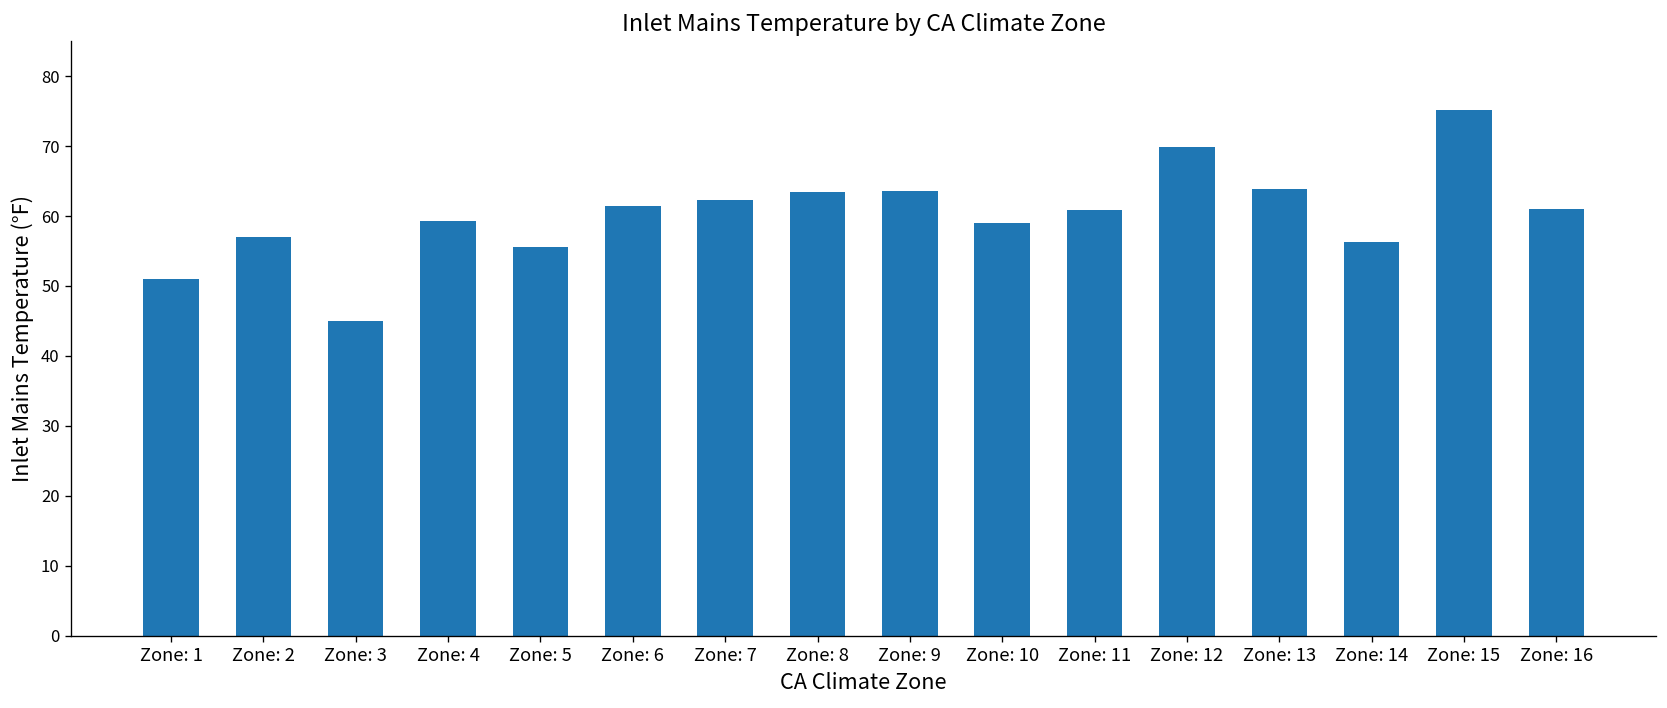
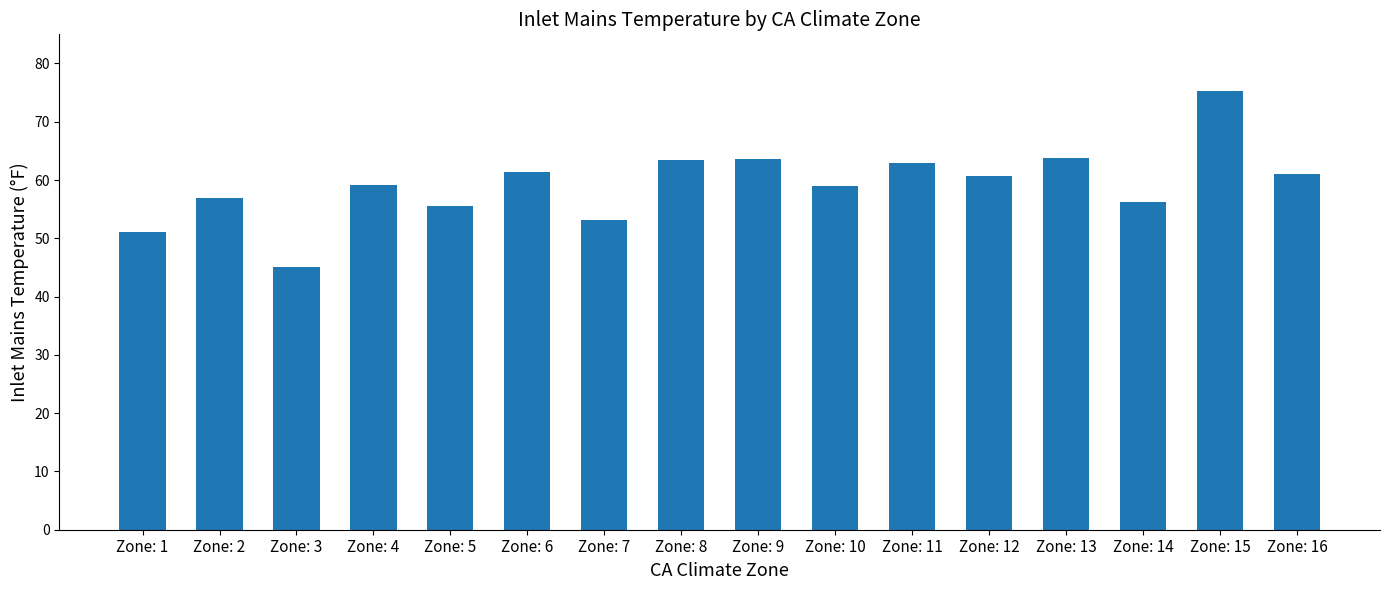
Zone: 7: 62 -> 53
Zone: 11: 61 -> 63
Zone: 12: 70 -> 61
